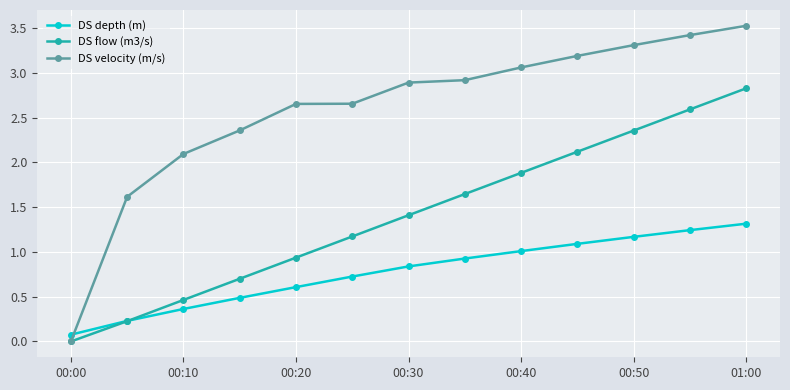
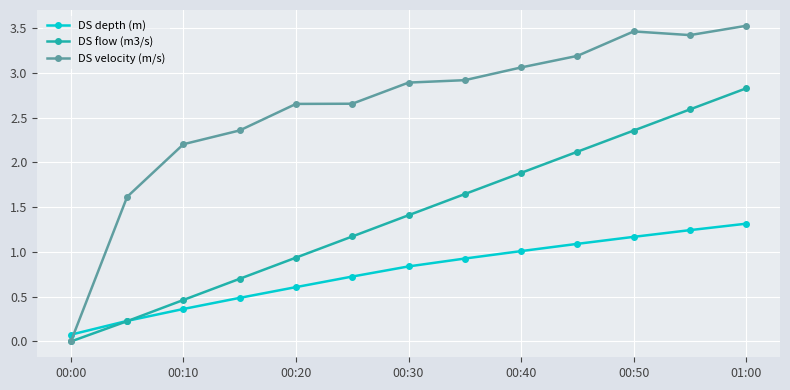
DS velocity (m/s), 00:10: 2.1 -> 2.2
DS velocity (m/s), 00:50: 3.3 -> 3.5
